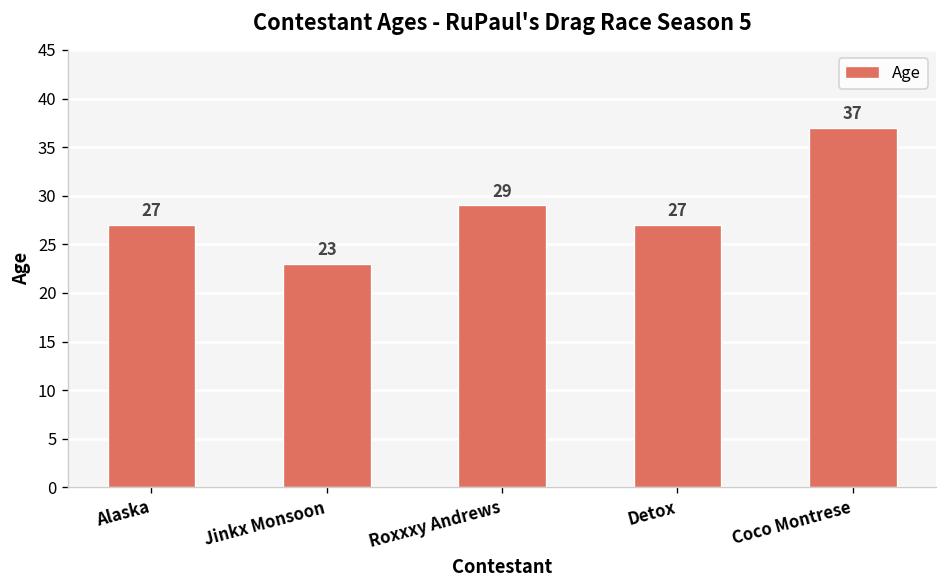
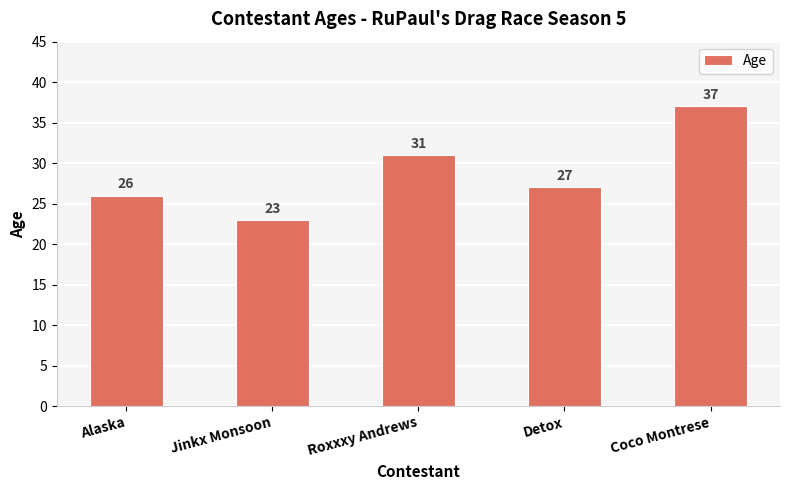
Alaska: 27 -> 26
Roxxxy Andrews: 29 -> 31
